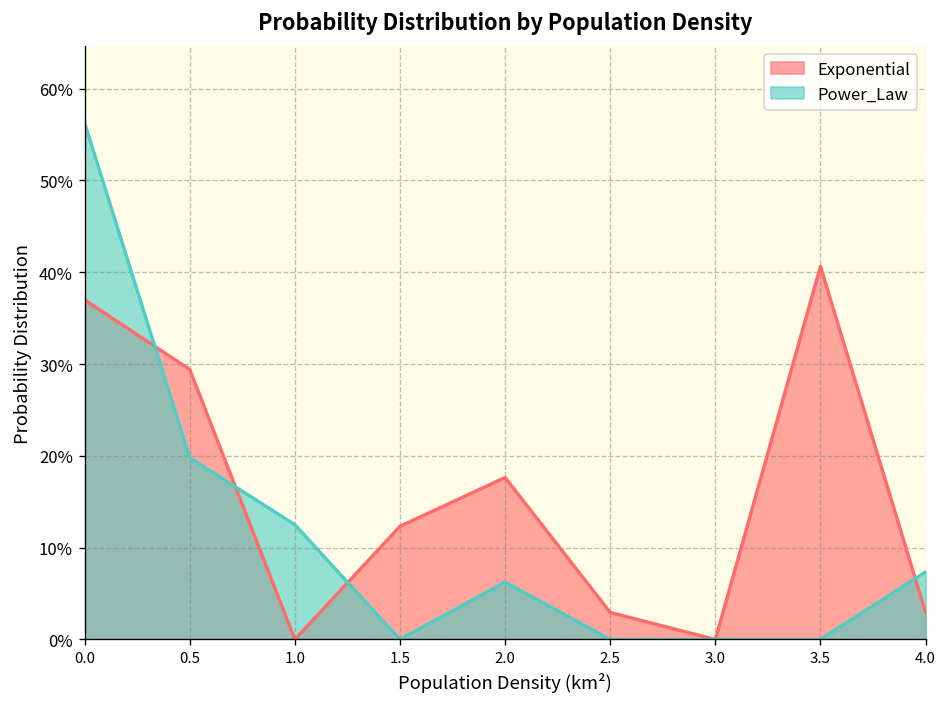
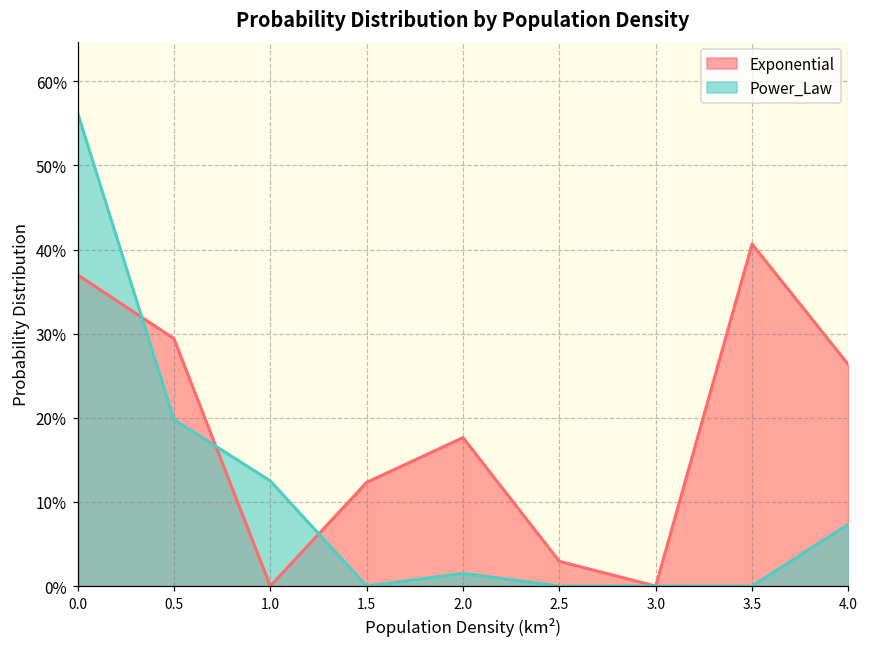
Power_Law, 2.0: 6% -> 2%
Exponential, 4.0: 3% -> 26%
